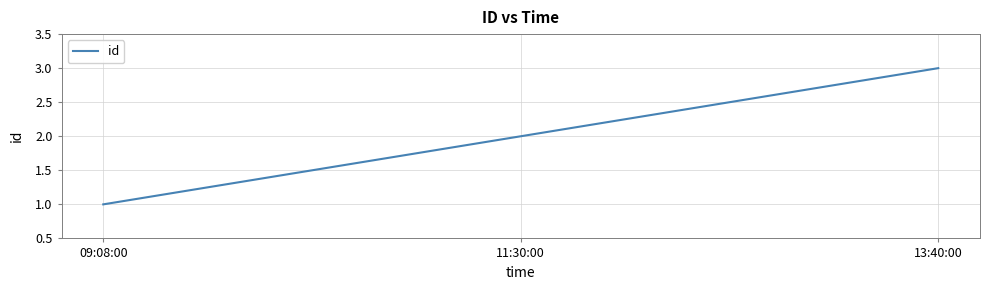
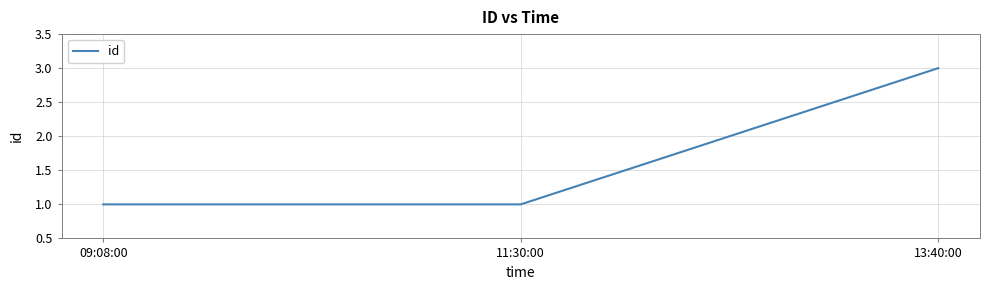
11:30:00: 2 -> 1
